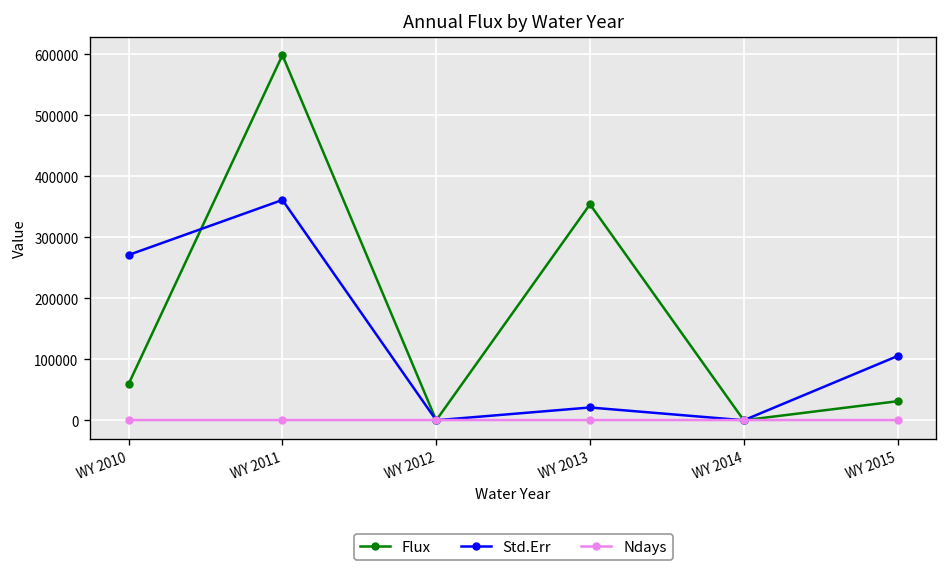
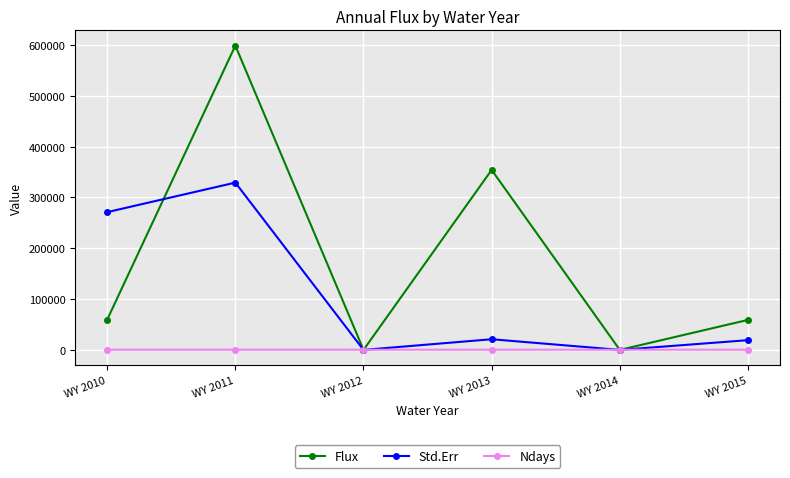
Std.Err, WY 2011: 360000 -> 330000
Flux, WY 2015: 30000 -> 60000
Std.Err, WY 2015: 110000 -> 20000
